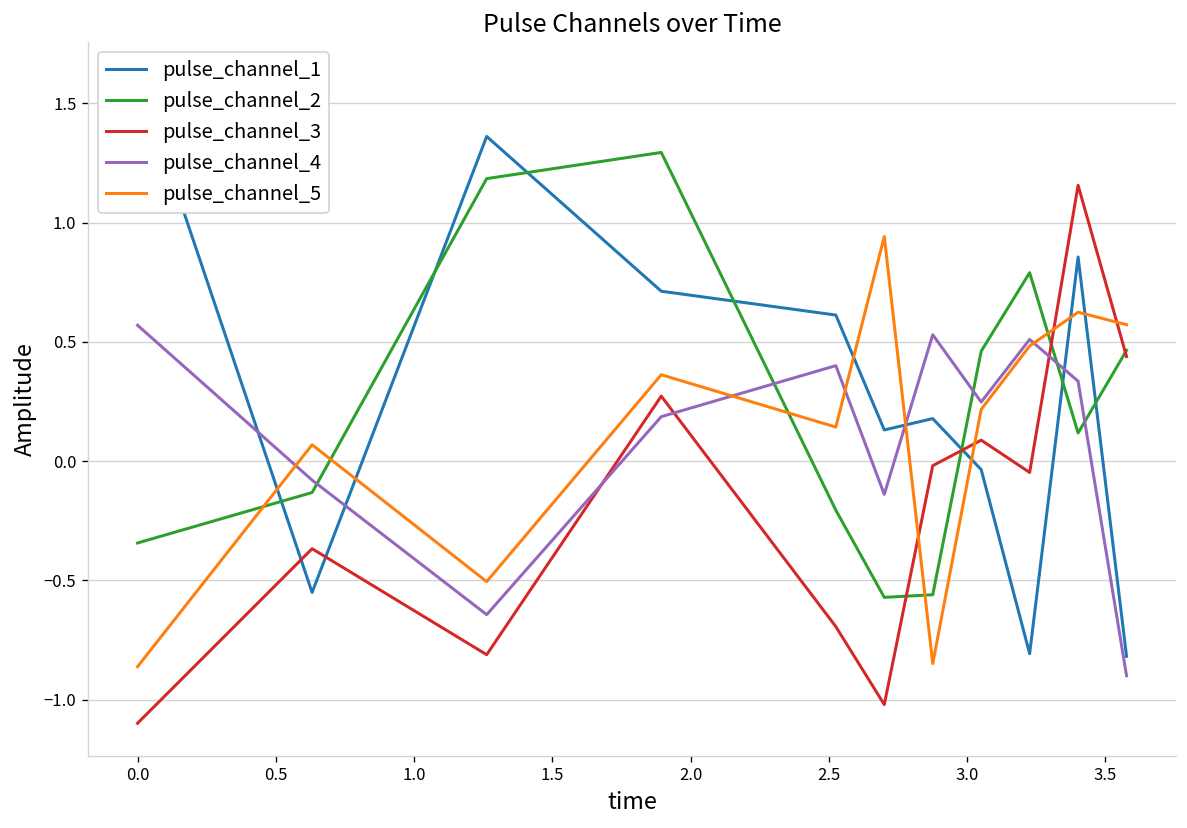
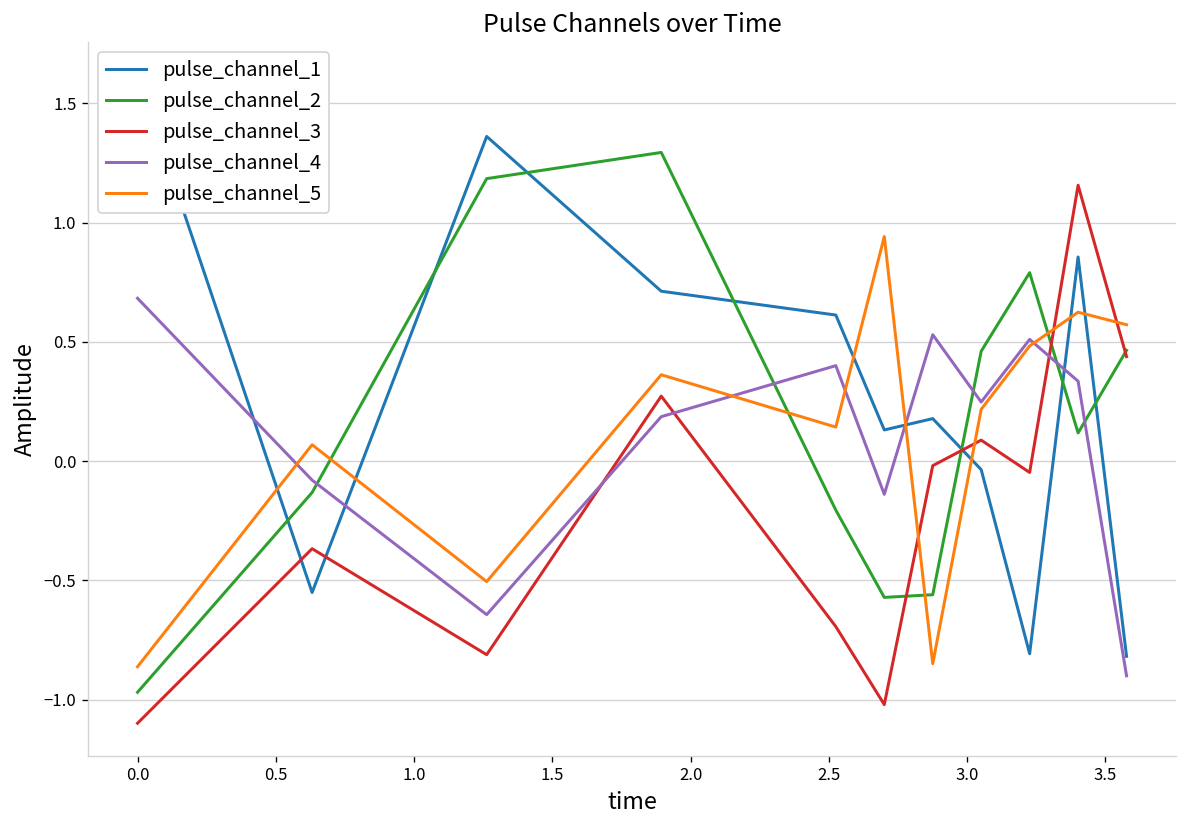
pulse_channel_2, 0.0: -0.34 -> -0.97
pulse_channel_4, 0.0: 0.57 -> 0.68
